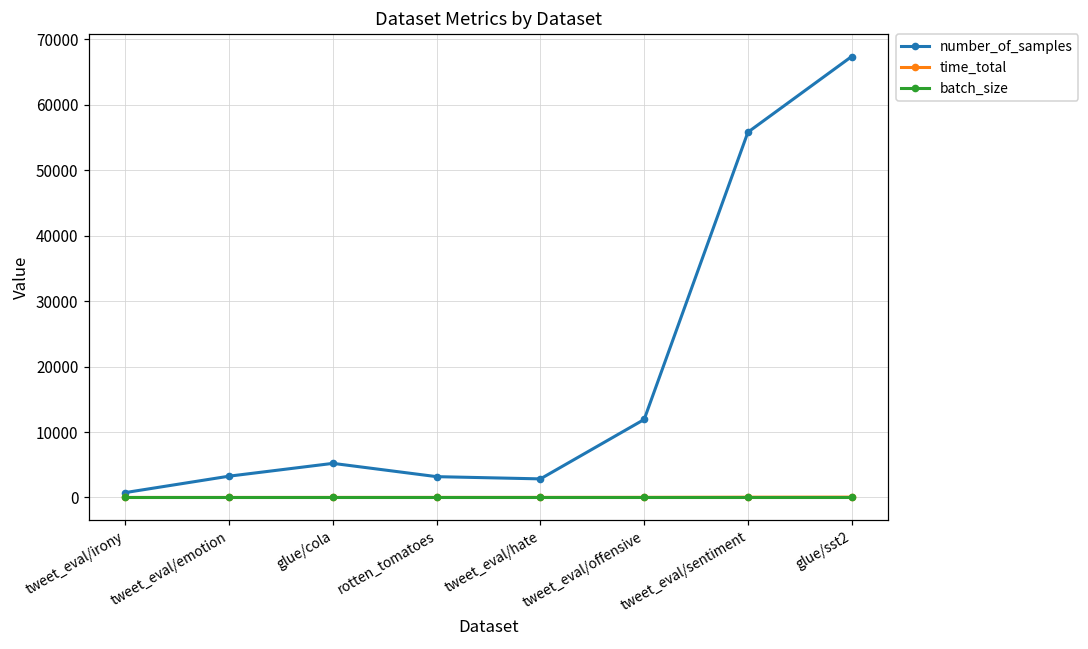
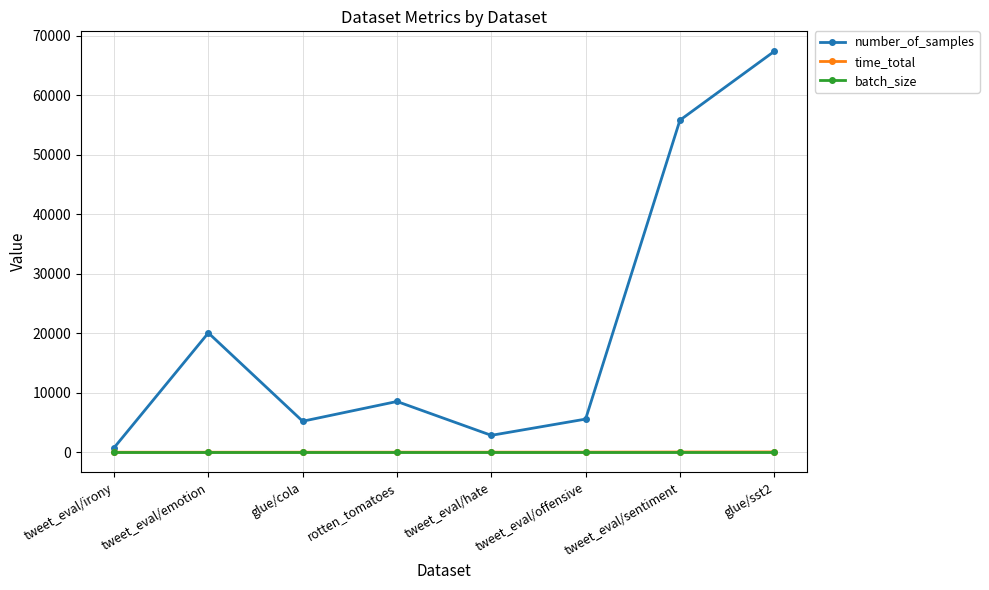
number_of_samples, tweet_eval/emotion: 3000 -> 20000
number_of_samples, rotten_tomatoes: 3000 -> 9000
number_of_samples, tweet_eval/offensive: 12000 -> 6000
